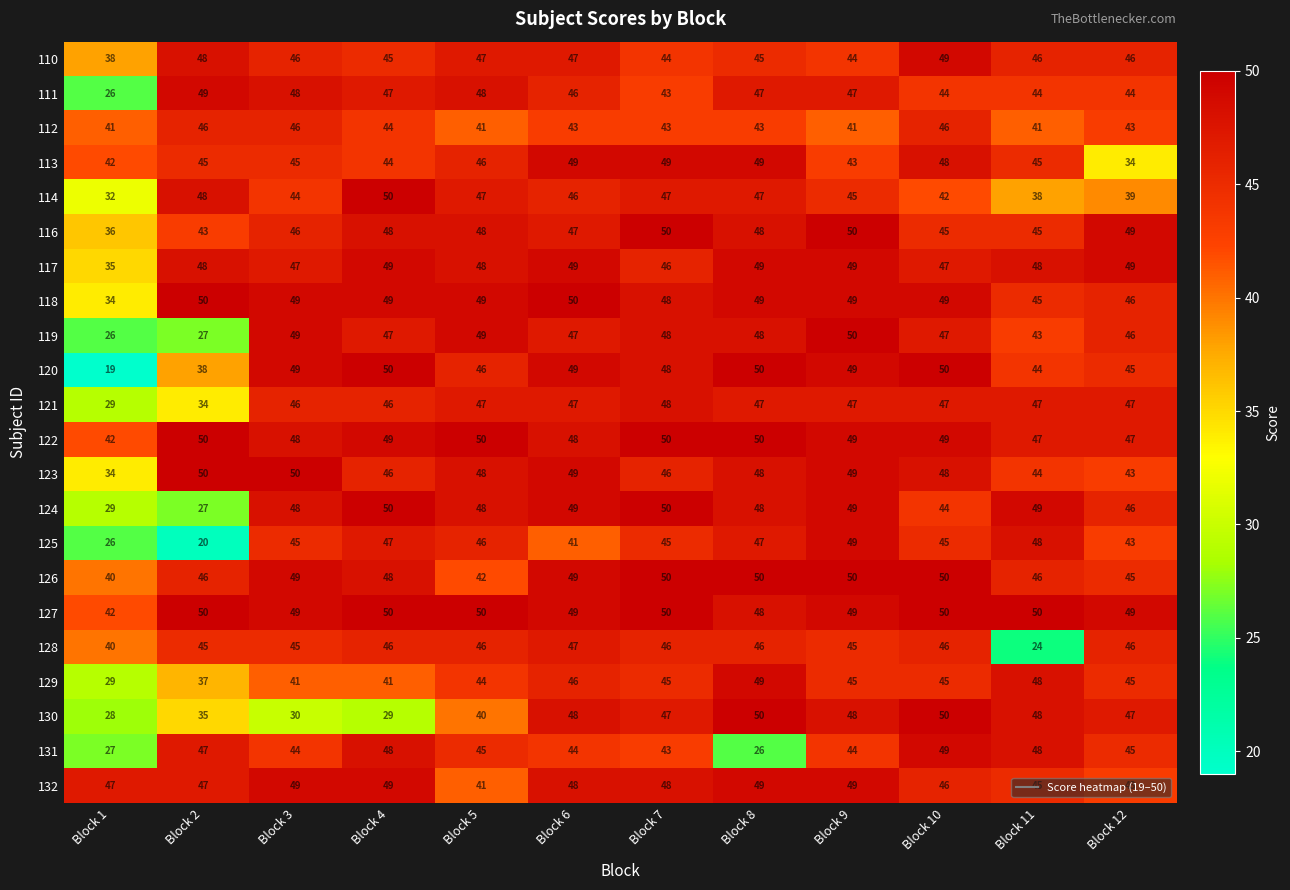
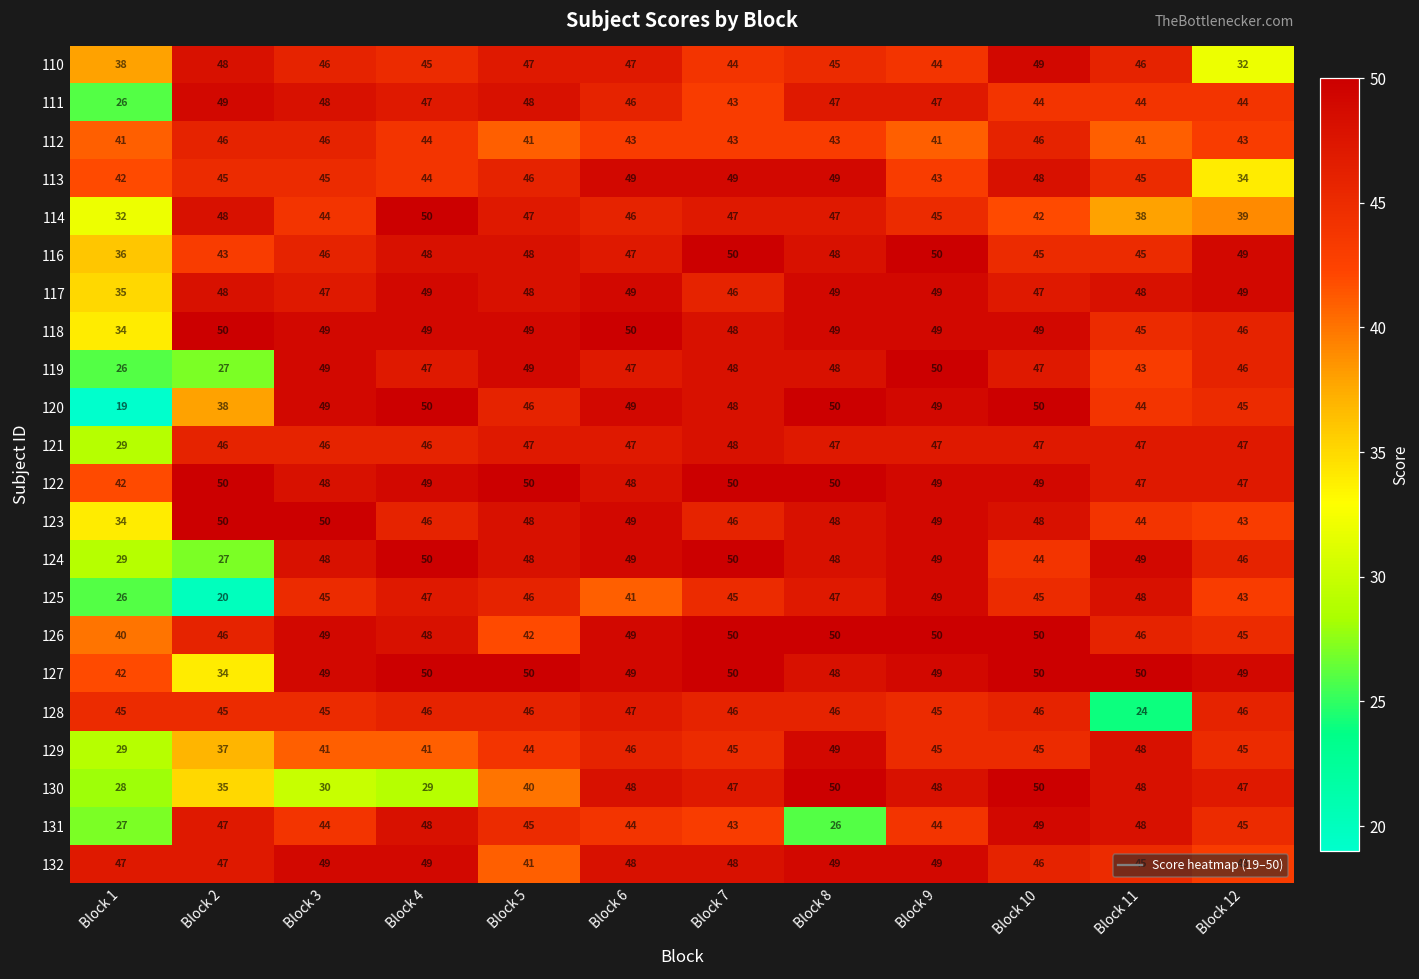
110, Block 12: 46 -> 32
121, Block 2: 34 -> 46
127, Block 2: 50 -> 34
128, Block 1: 40 -> 45
